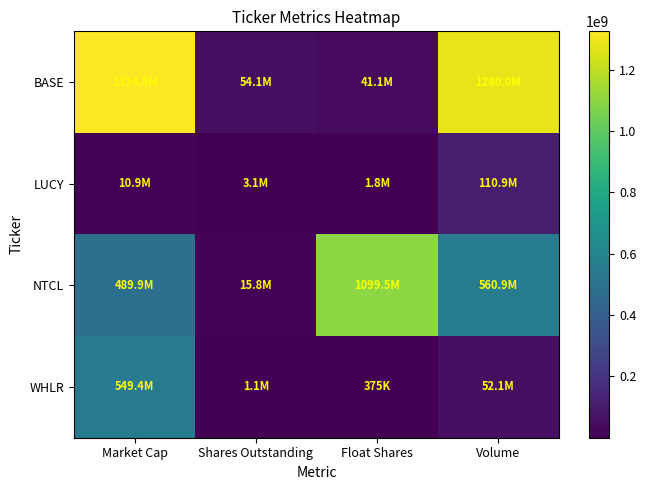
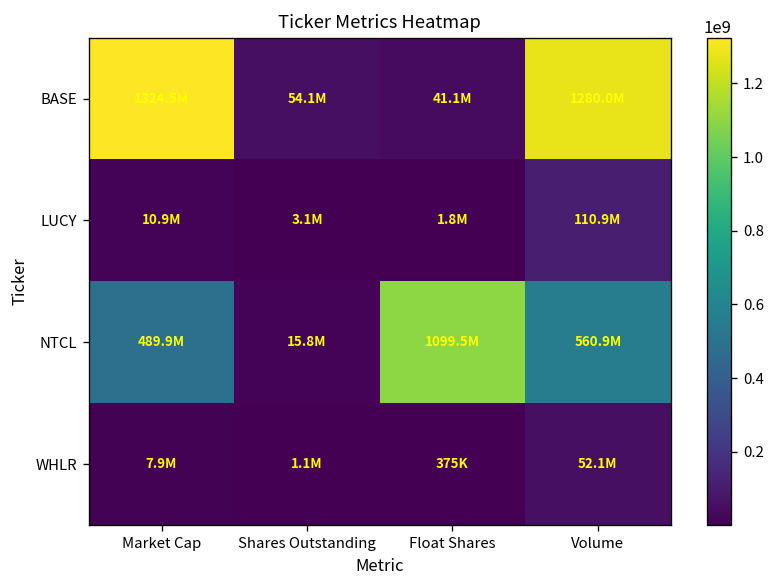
WHLR, Market Cap: 549.4M -> 7.9M
